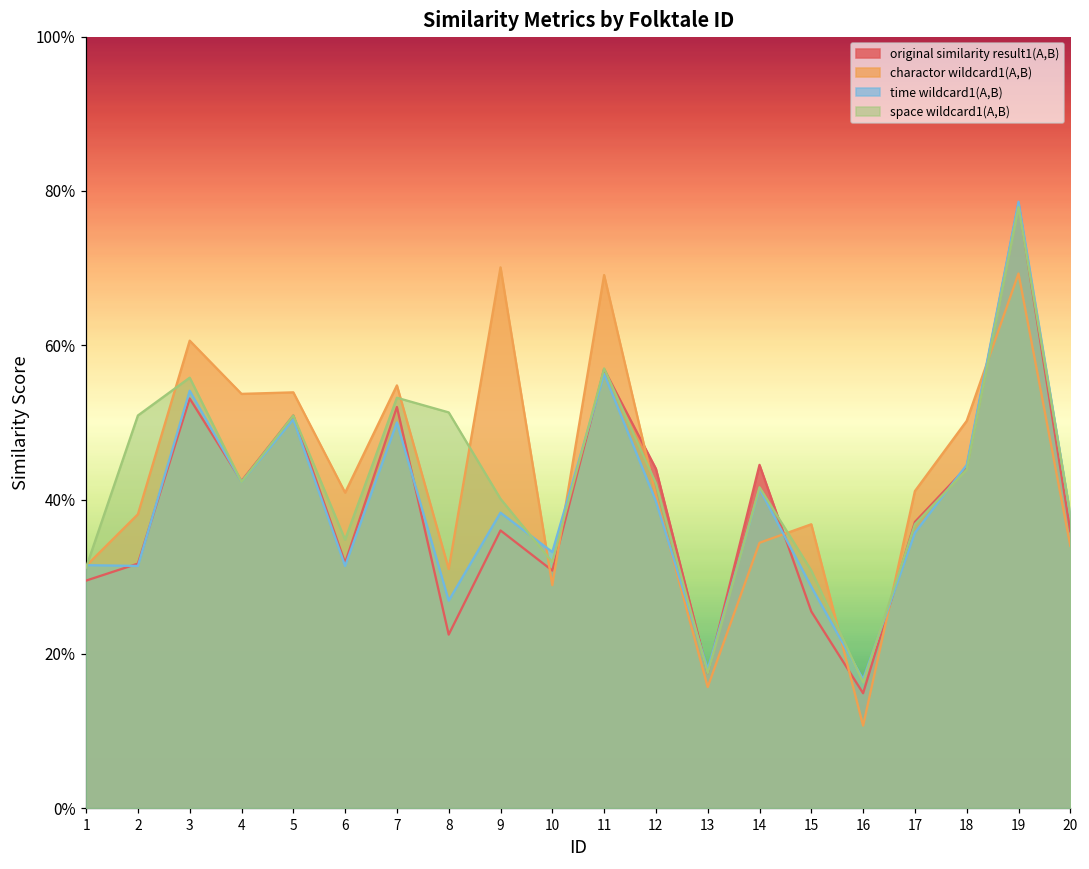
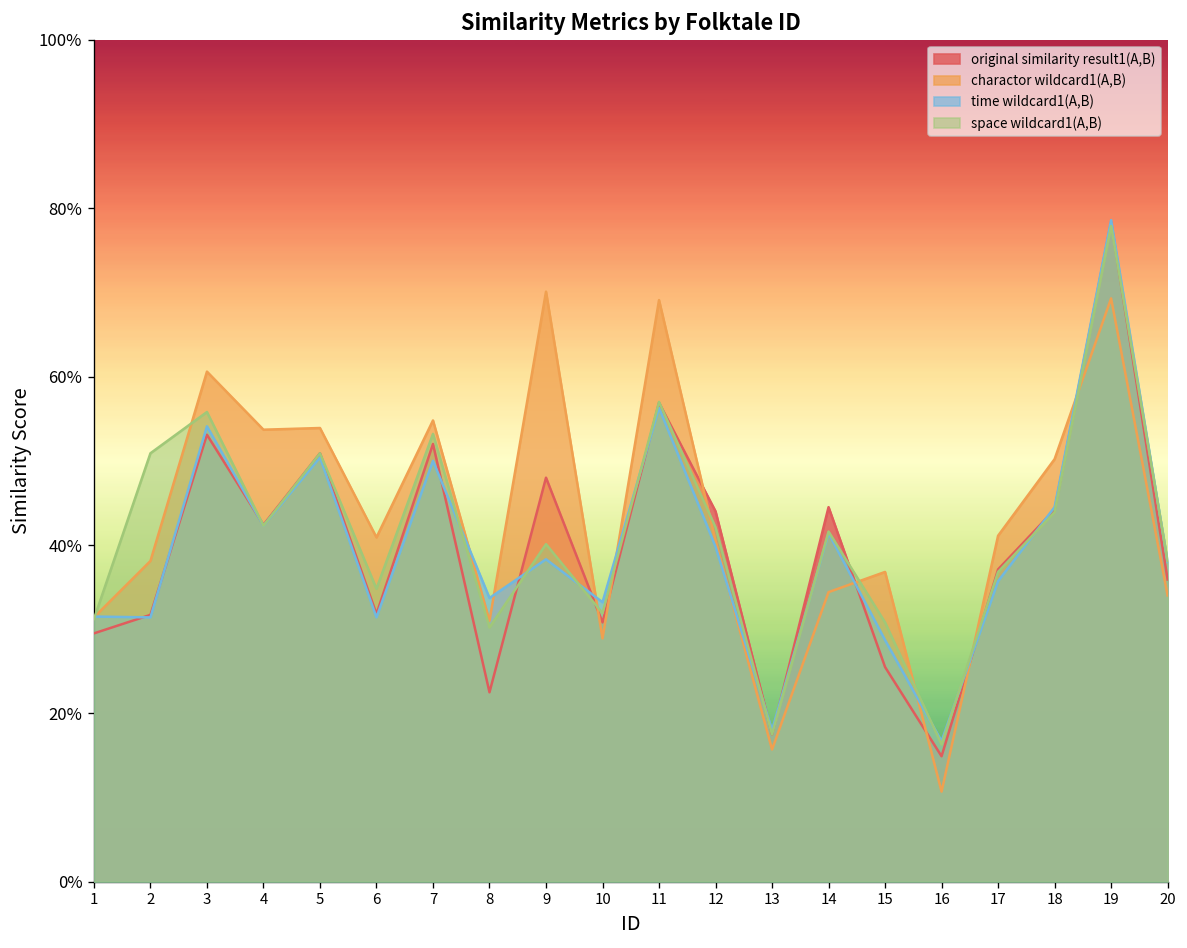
time wildcard1(A,B), 8: 27% -> 34%
space wildcard1(A,B), 8: 51% -> 30%
original similarity result1(A,B), 9: 36% -> 48%
